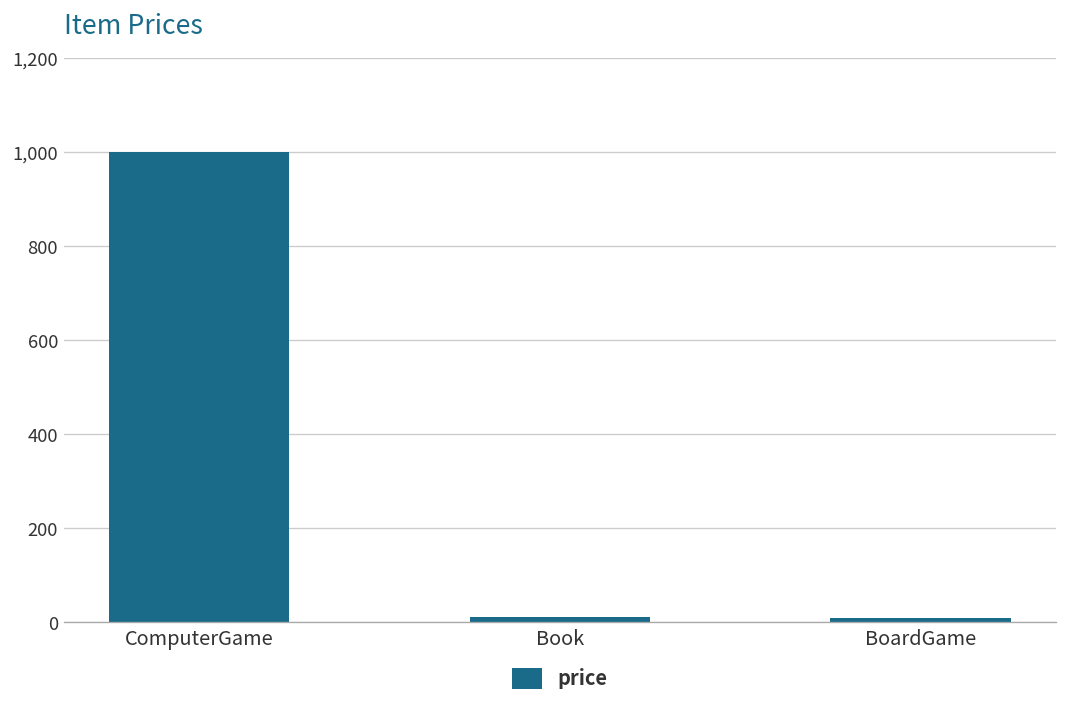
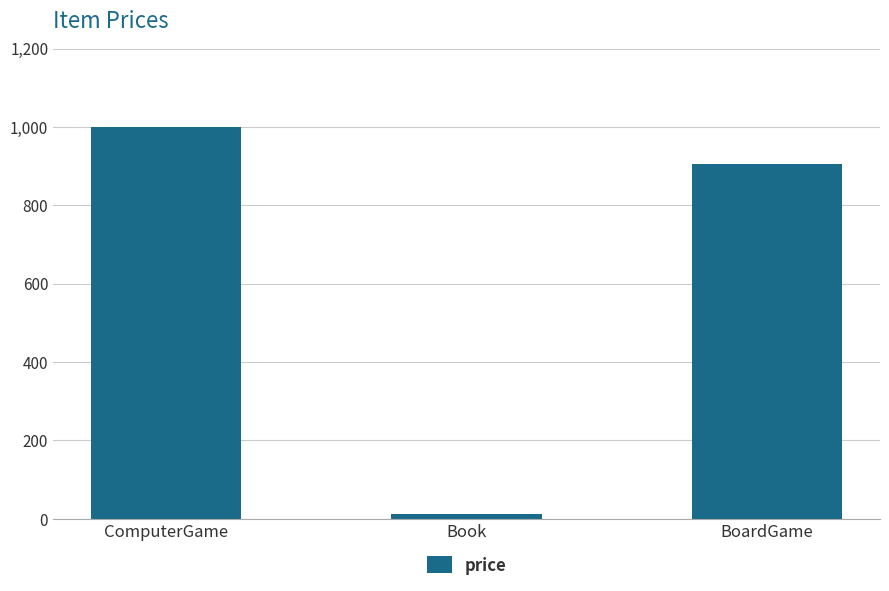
BoardGame: 10 -> 910
